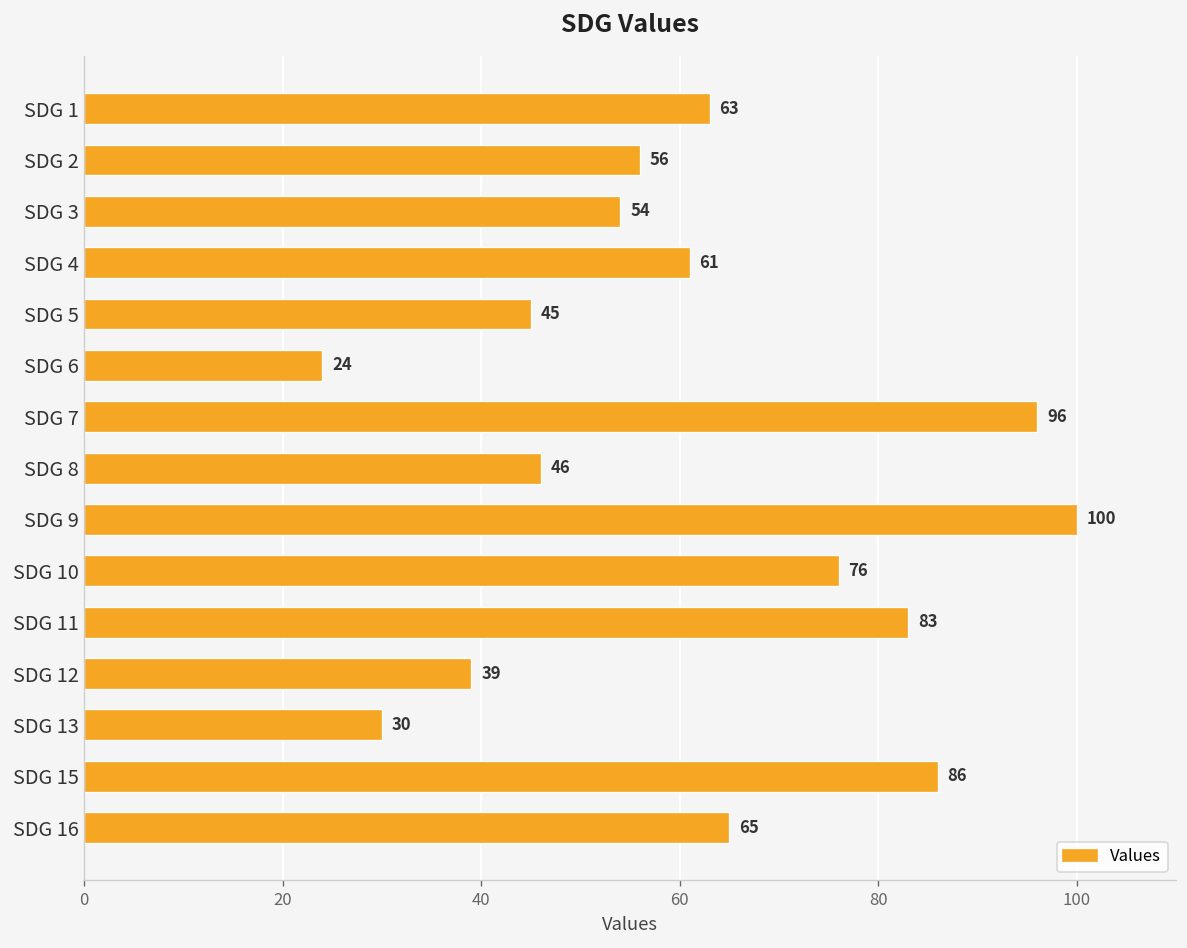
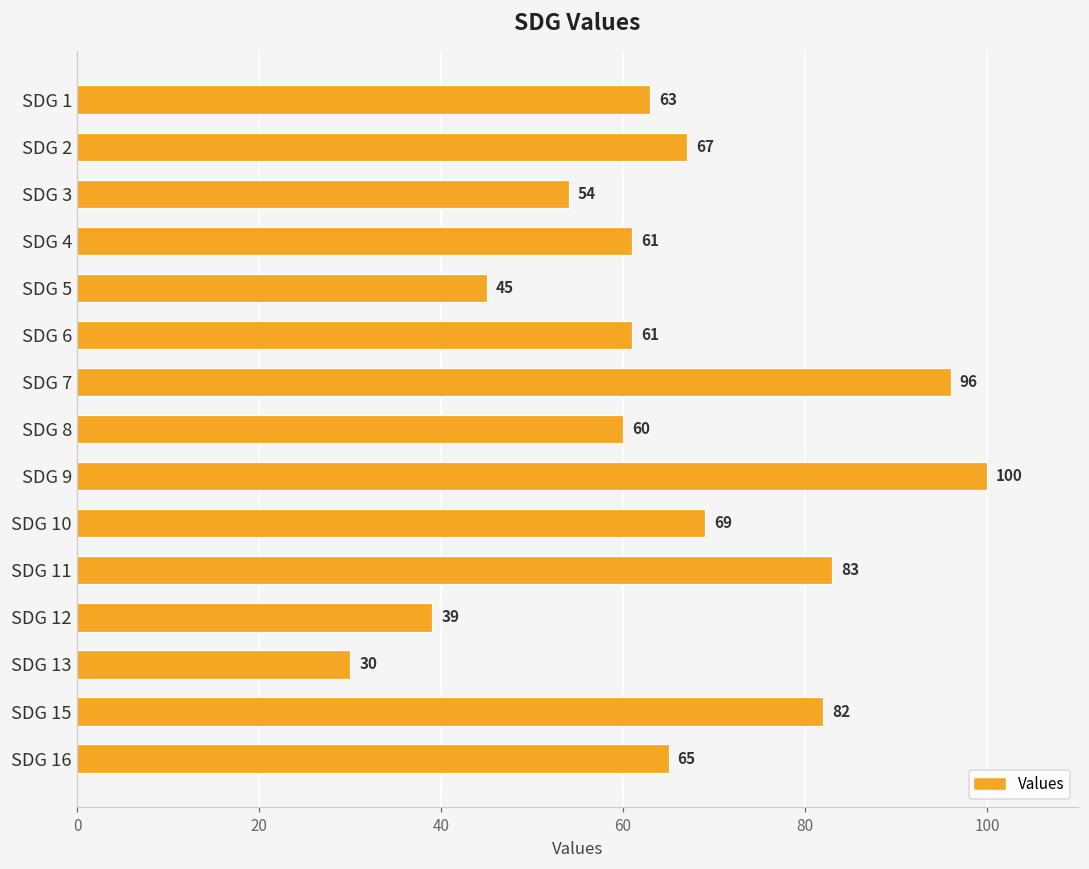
SDG 2: 56 -> 67
SDG 6: 24 -> 61
SDG 8: 46 -> 60
SDG 10: 76 -> 69
SDG 15: 86 -> 82
